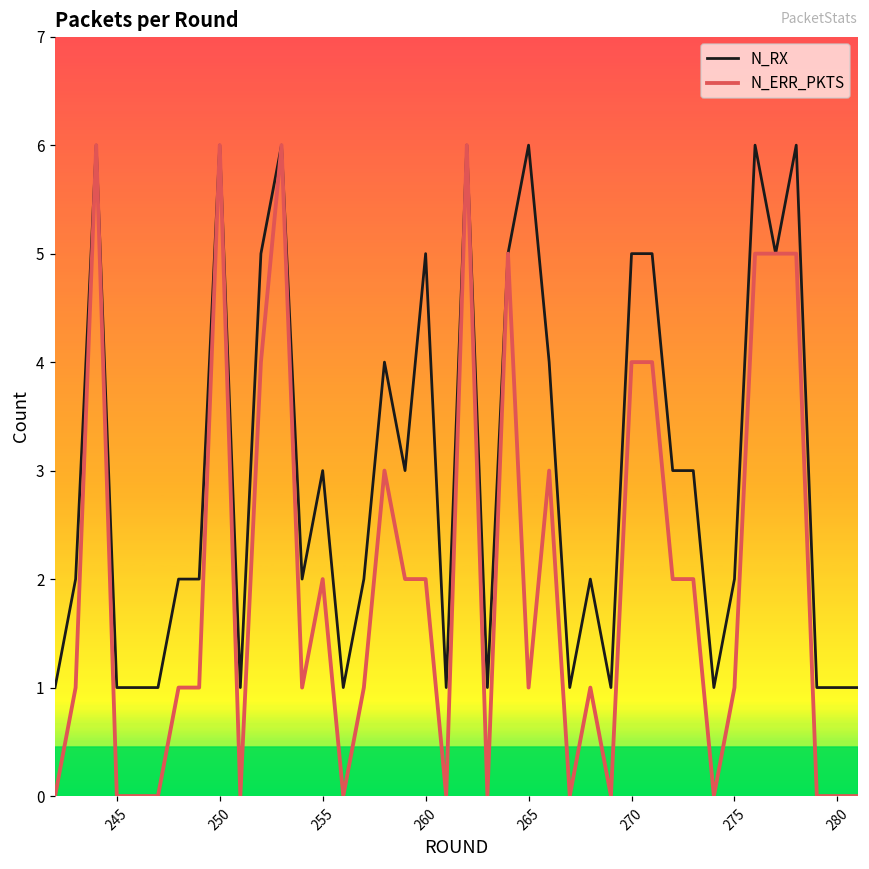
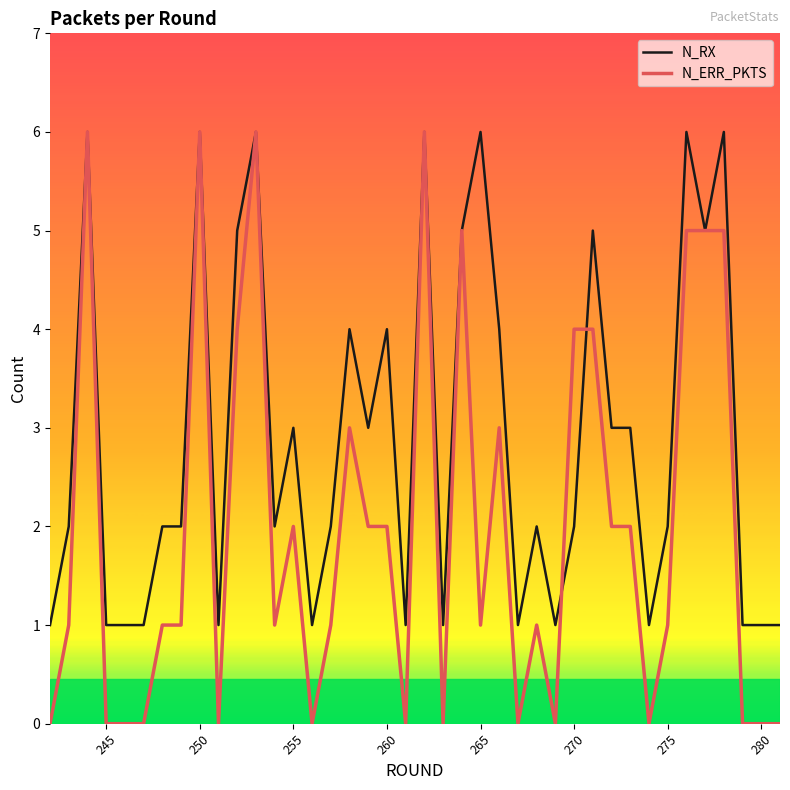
N_RX, 260: 5 -> 4
N_RX, 270: 5 -> 2
